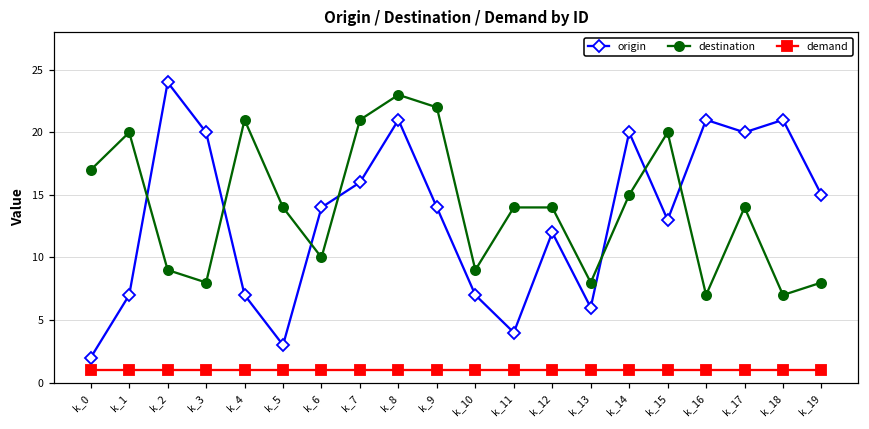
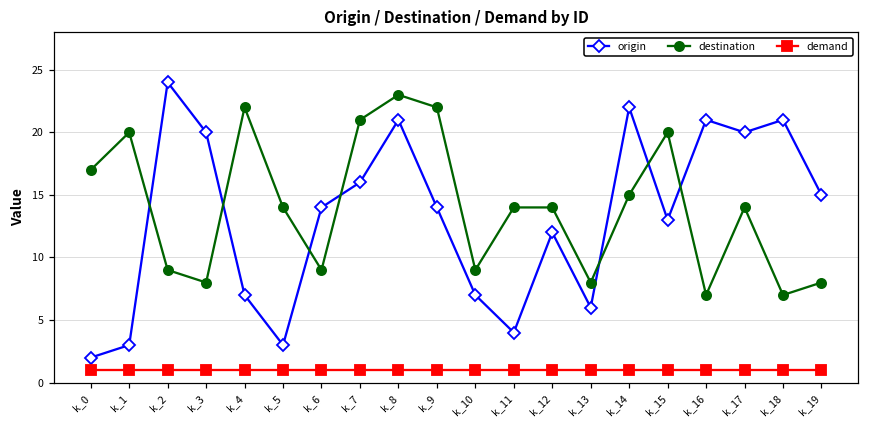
origin, k_1: 7 -> 3
destination, k_4: 21 -> 22
destination, k_6: 10 -> 9
origin, k_14: 20 -> 22
